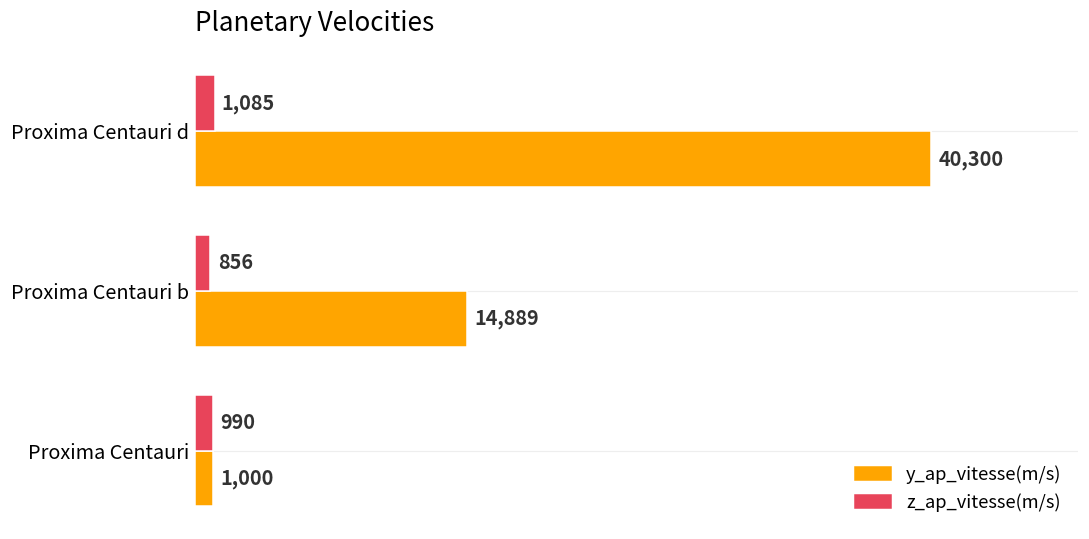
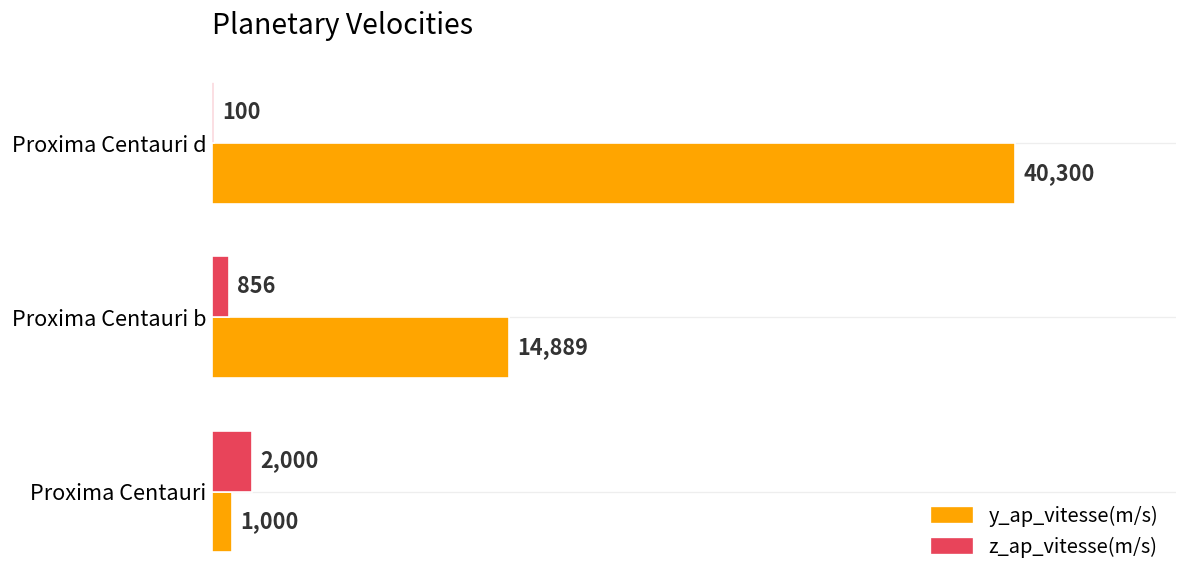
z_ap_vitesse(m/s), Proxima Centauri d: 1,085 -> 100
z_ap_vitesse(m/s), Proxima Centauri: 990 -> 2,000
